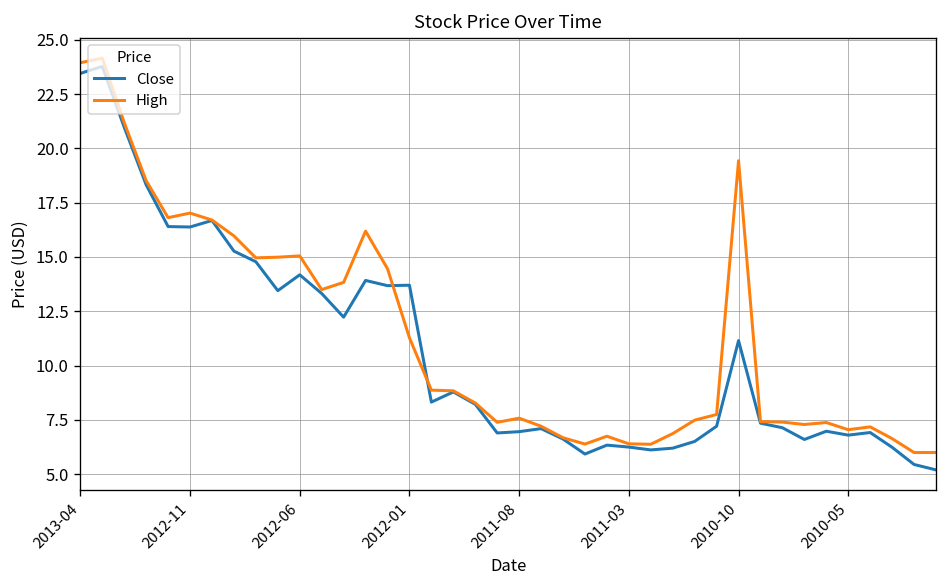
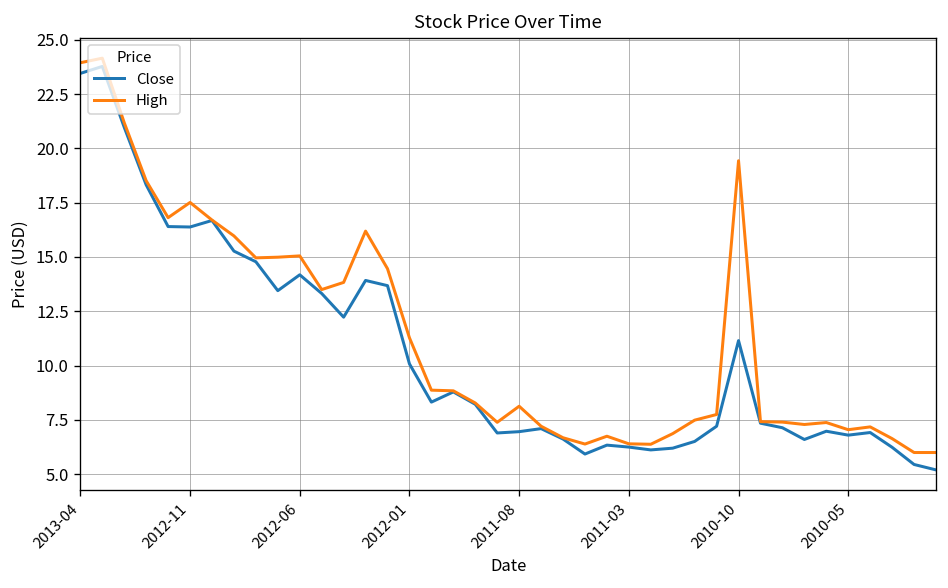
High, 2012-11: 17.0 -> 17.5
Close, 2012-01: 13.7 -> 10.1
High, 2011-08: 7.6 -> 8.1
